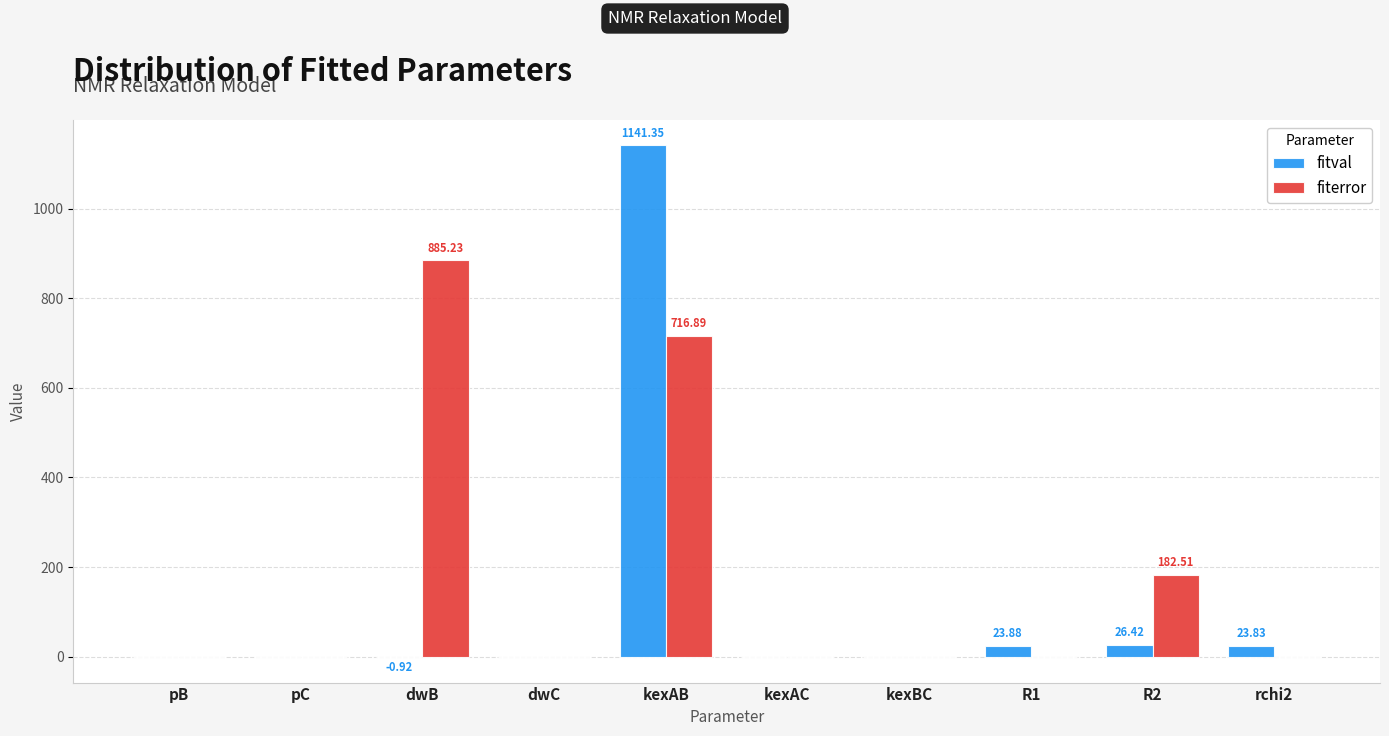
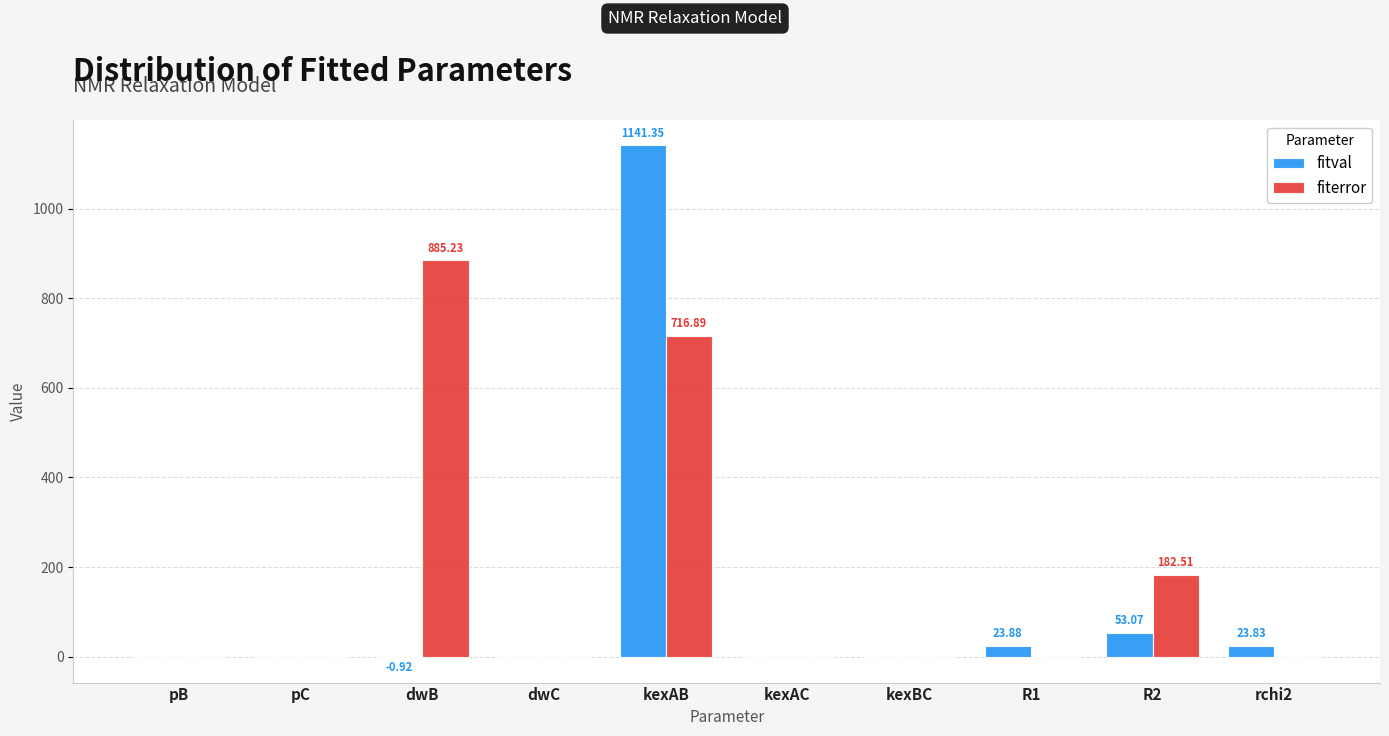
fitval, R2: 26.42 -> 53.07
